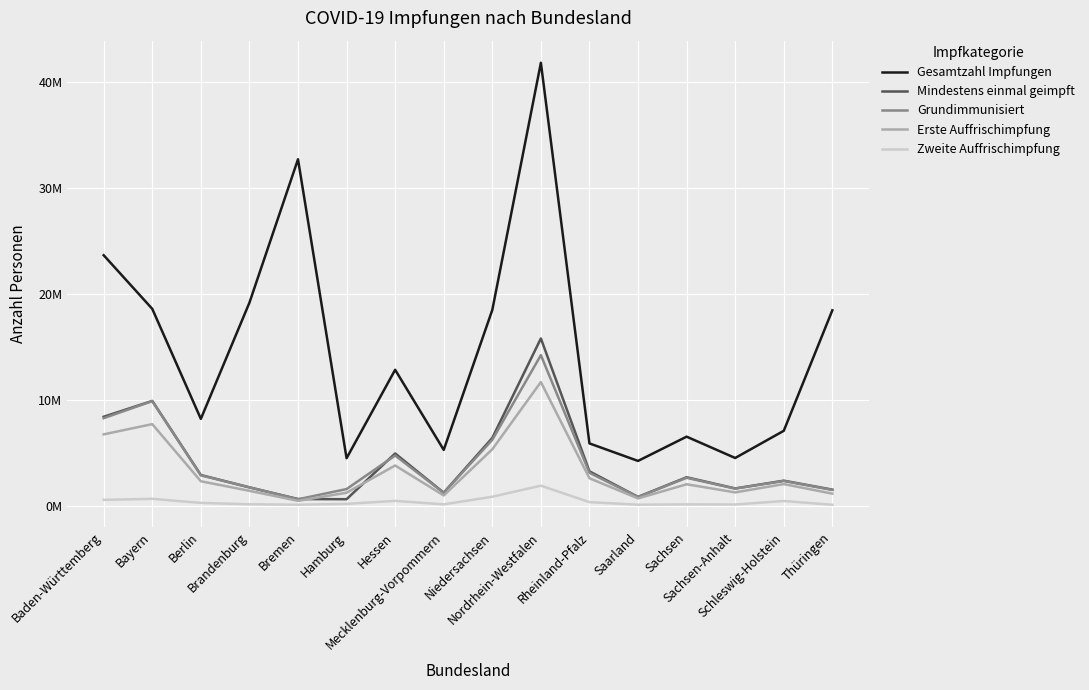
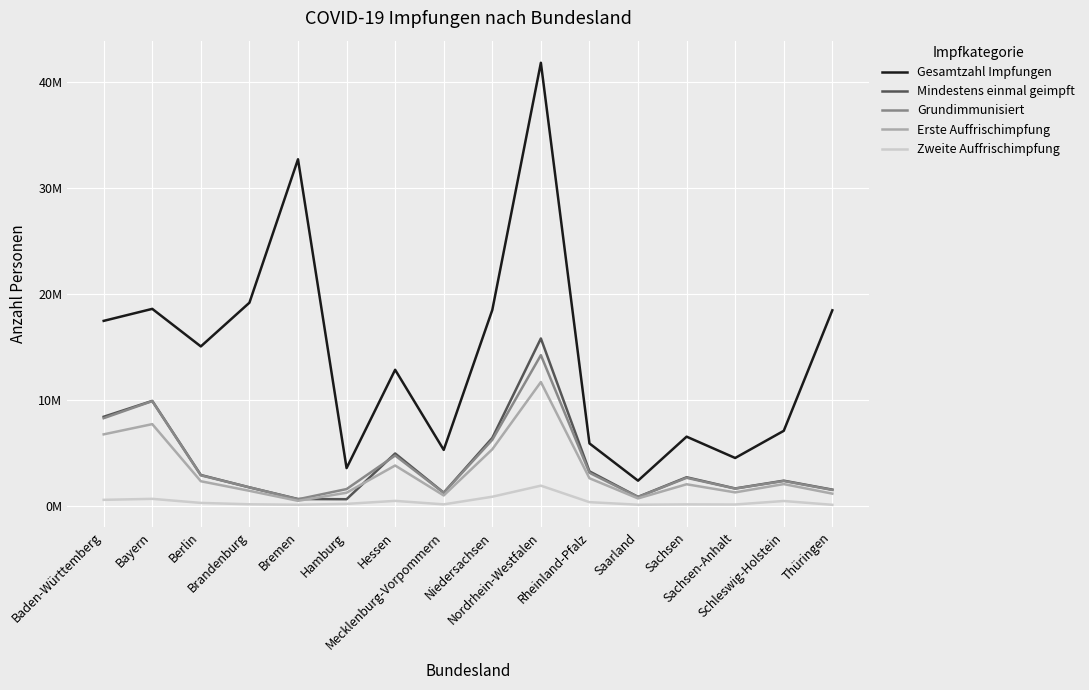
Gesamtzahl Impfungen, Baden-Württemberg: 23700000 -> 17500000
Gesamtzahl Impfungen, Berlin: 8200000 -> 15000000
Gesamtzahl Impfungen, Hamburg: 4500000 -> 3500000
Gesamtzahl Impfungen, Saarland: 4200000 -> 2400000
